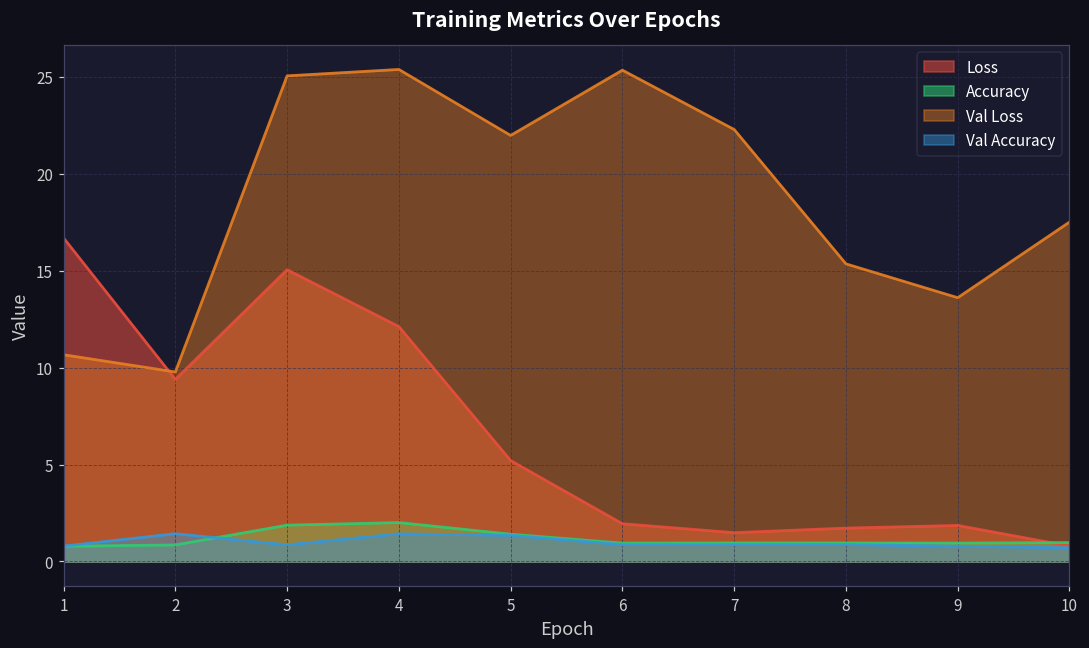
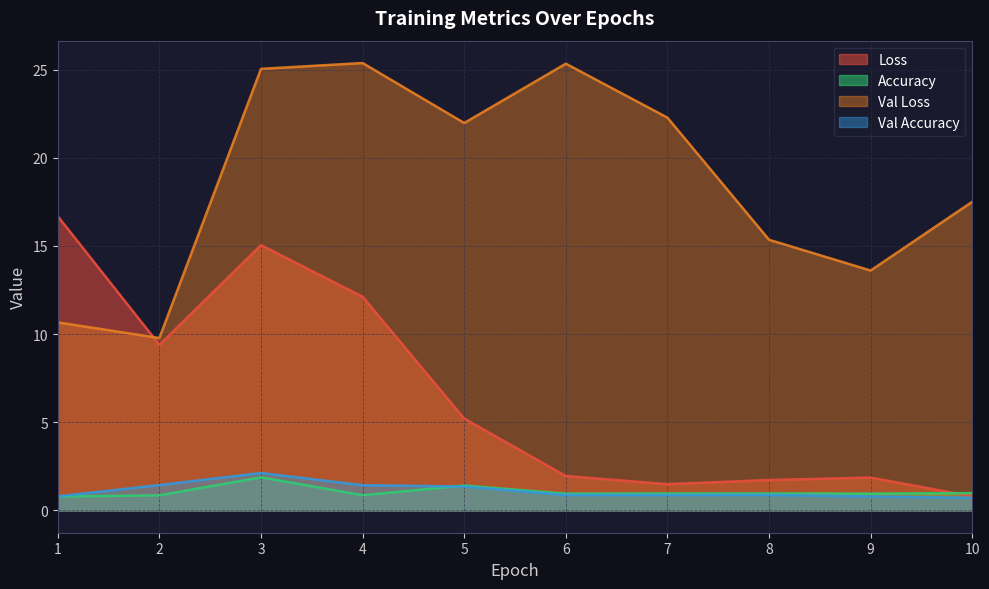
Val Accuracy, 3: 0.9 -> 2.1
Accuracy, 4: 2.0 -> 0.9
